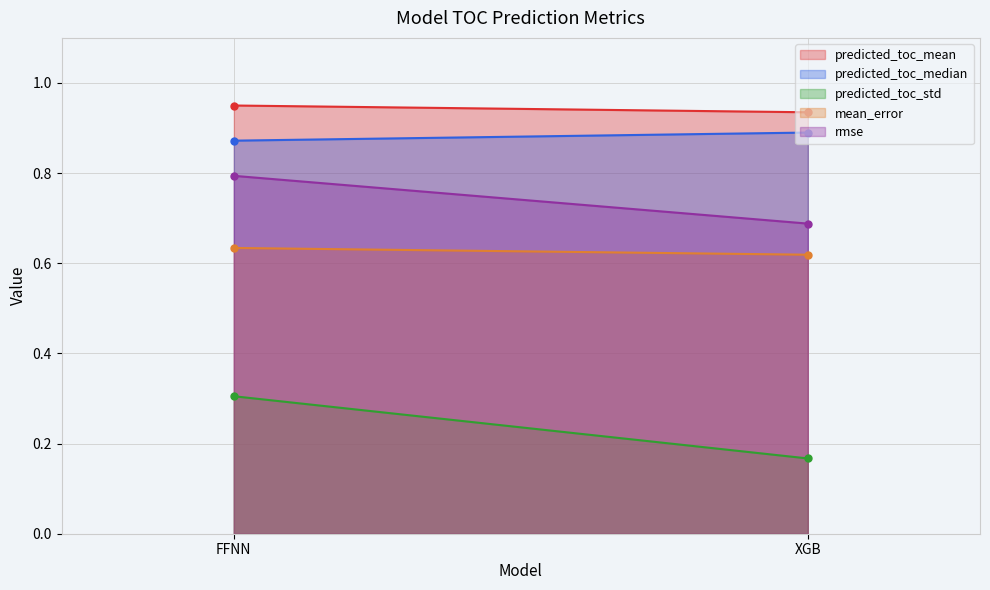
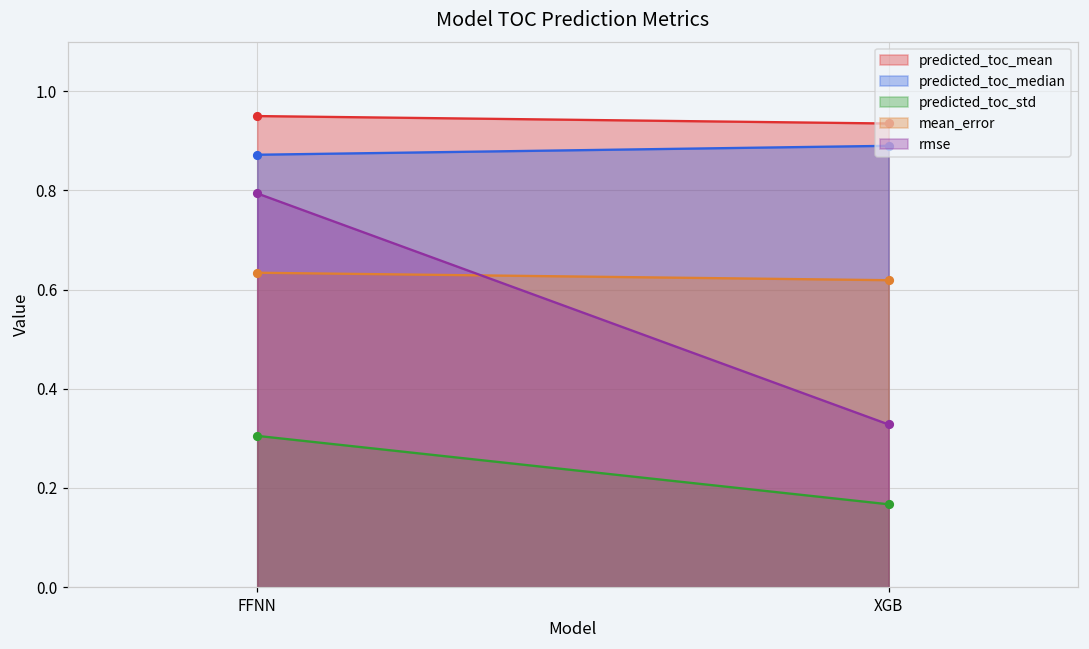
rmse, XGB: 0.69 -> 0.33
